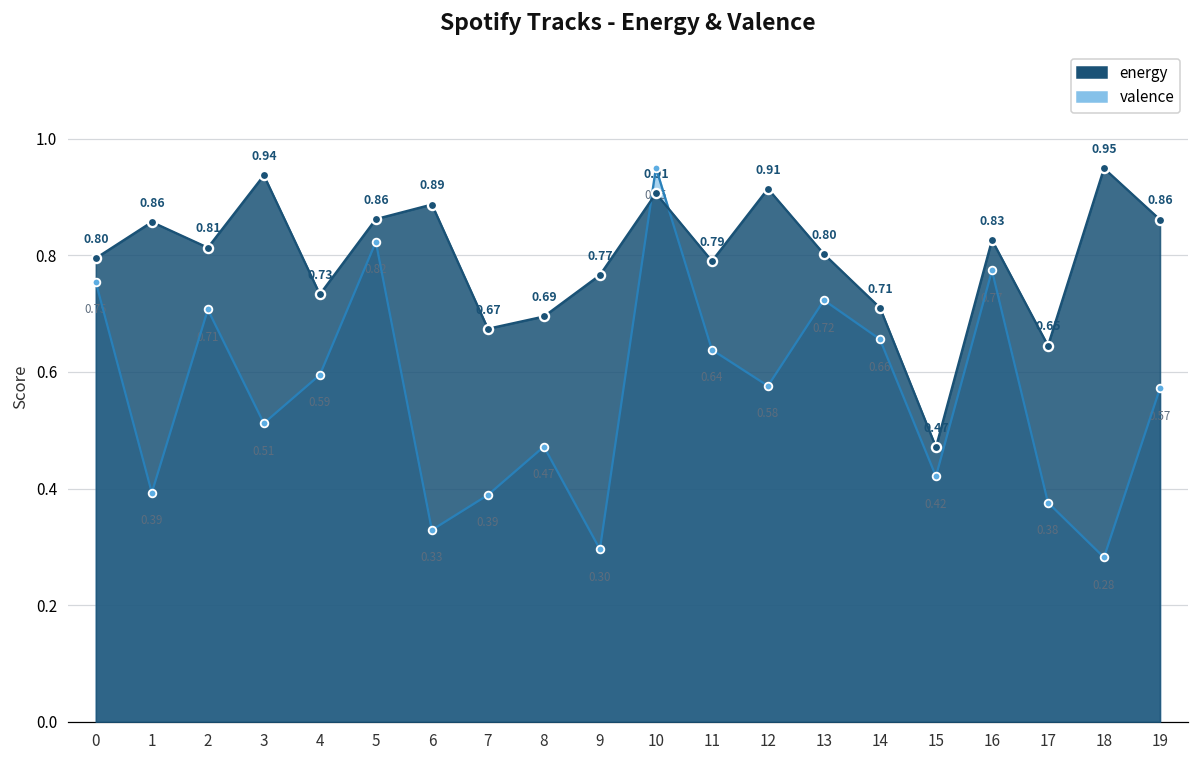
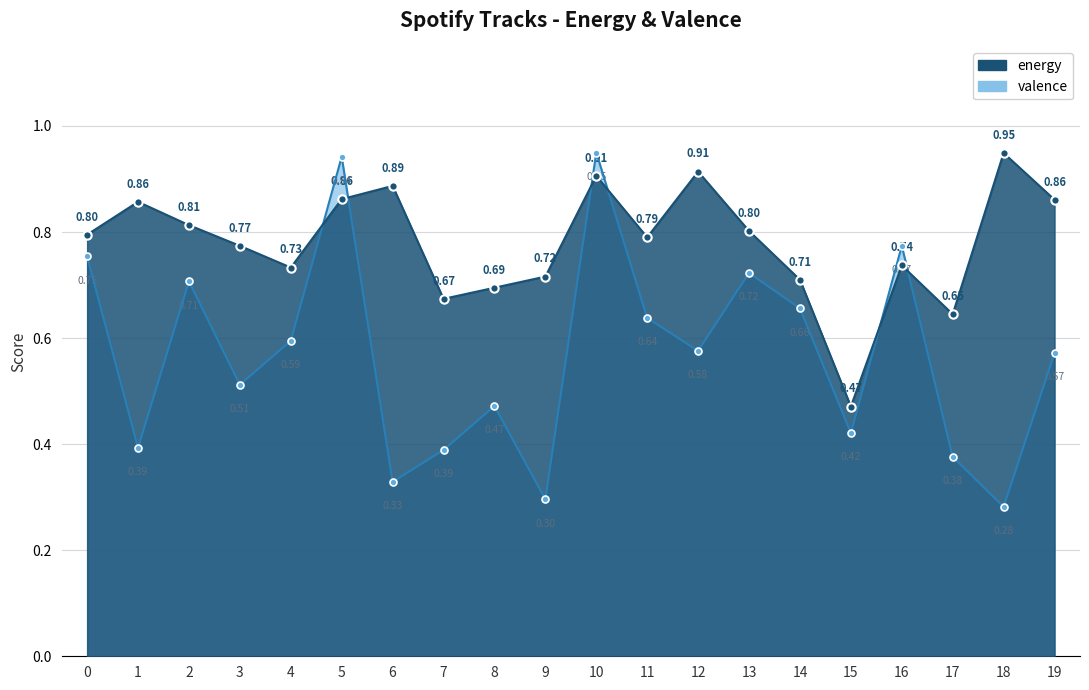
energy, 3: 0.94 -> 0.77
valence, 5: 0.82 -> 0.94
energy, 9: 0.77 -> 0.72
energy, 16: 0.83 -> 0.74
